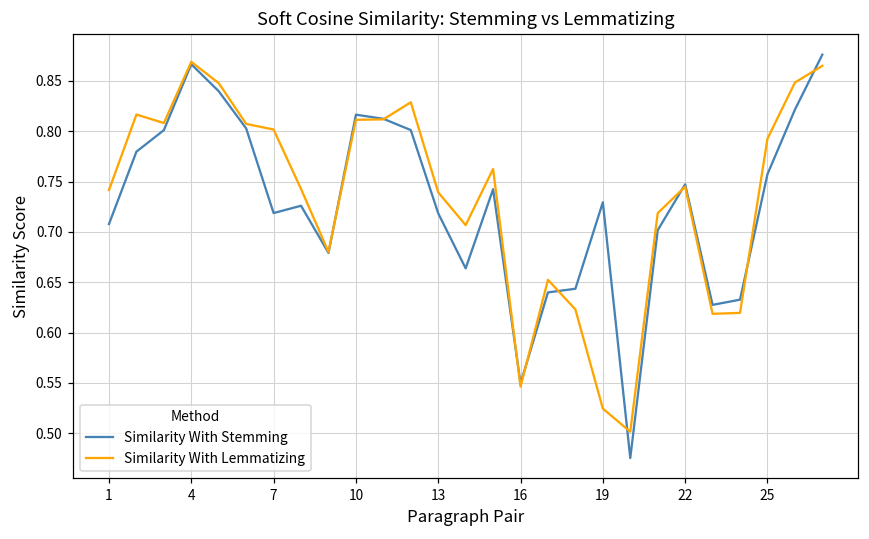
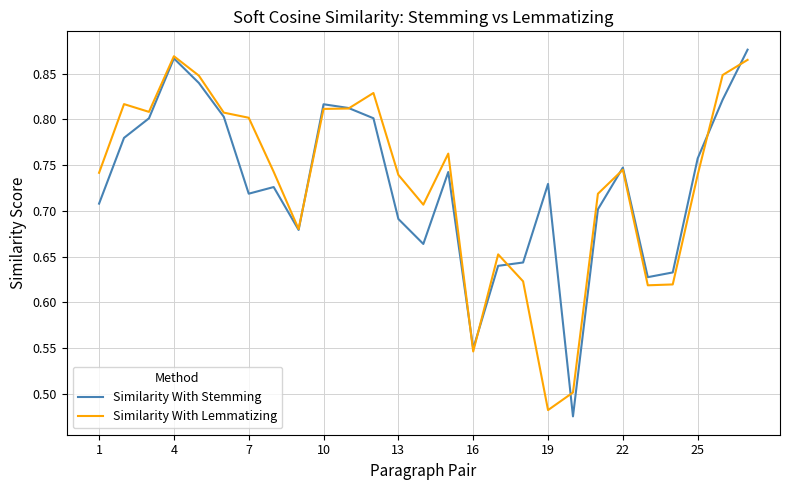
Similarity With Stemming, 13: 0.72 -> 0.69
Similarity With Lemmatizing, 19: 0.52 -> 0.48
Similarity With Lemmatizing, 25: 0.79 -> 0.74
